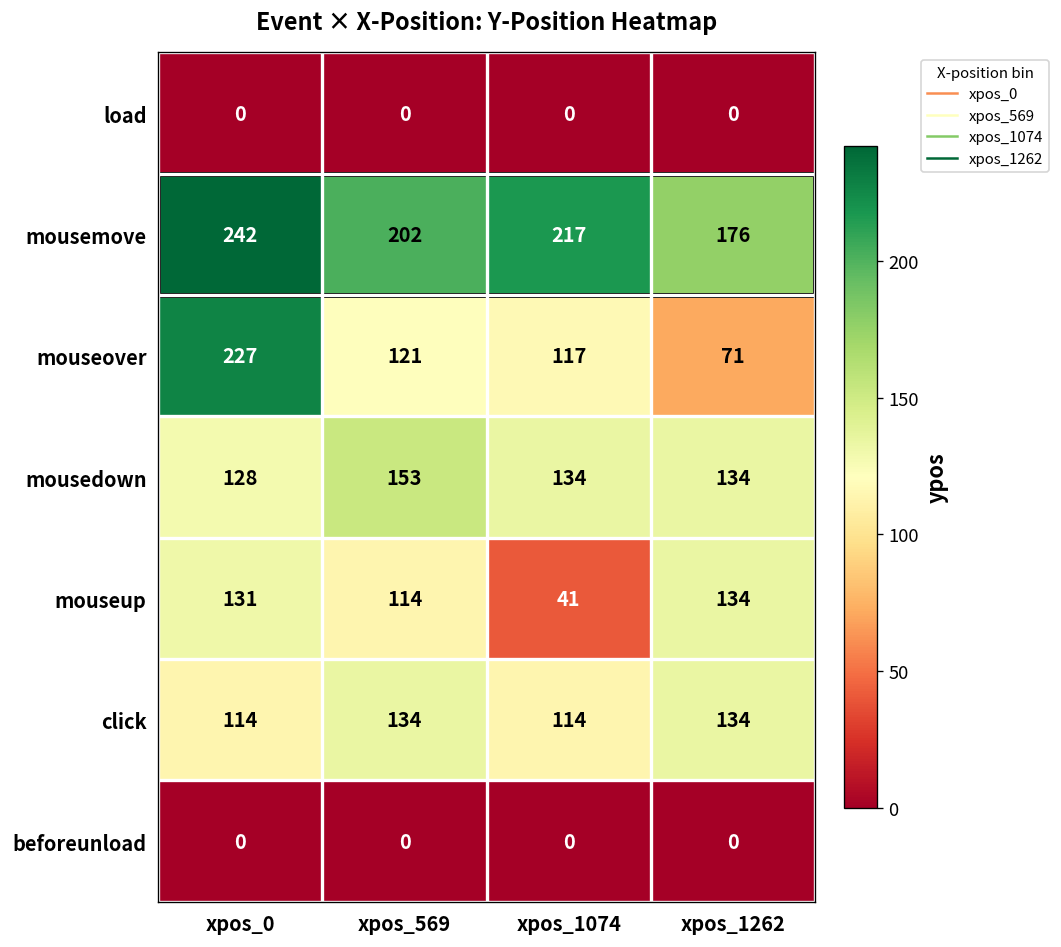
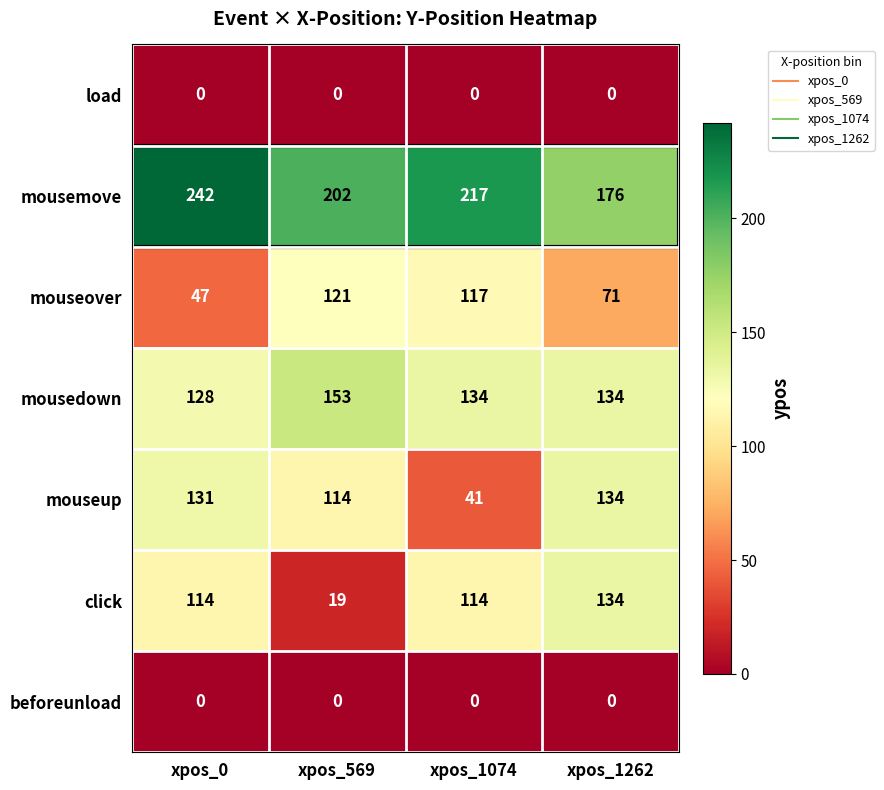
mouseover, xpos_0: 227 -> 47
click, xpos_569: 134 -> 19
